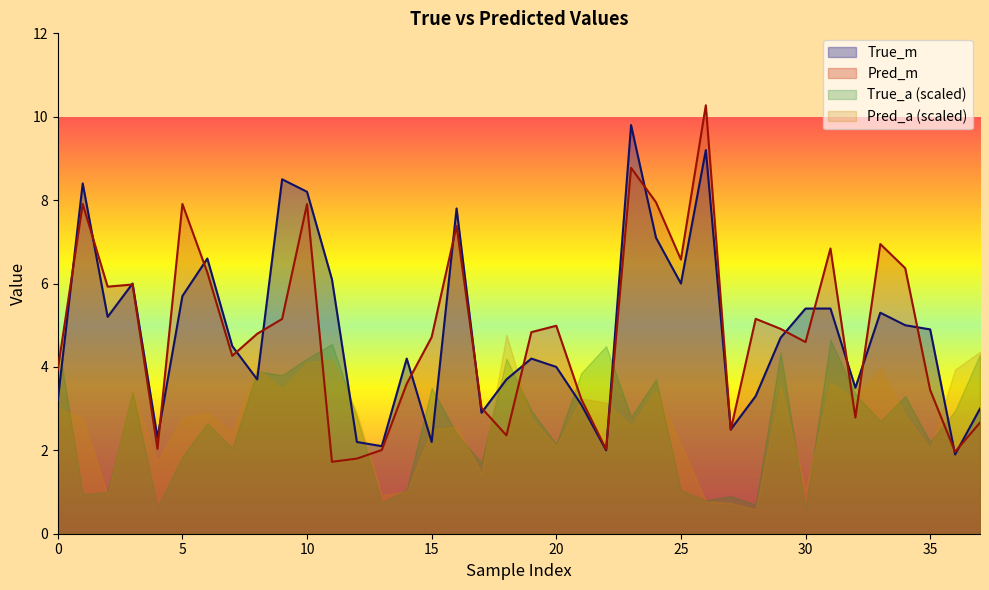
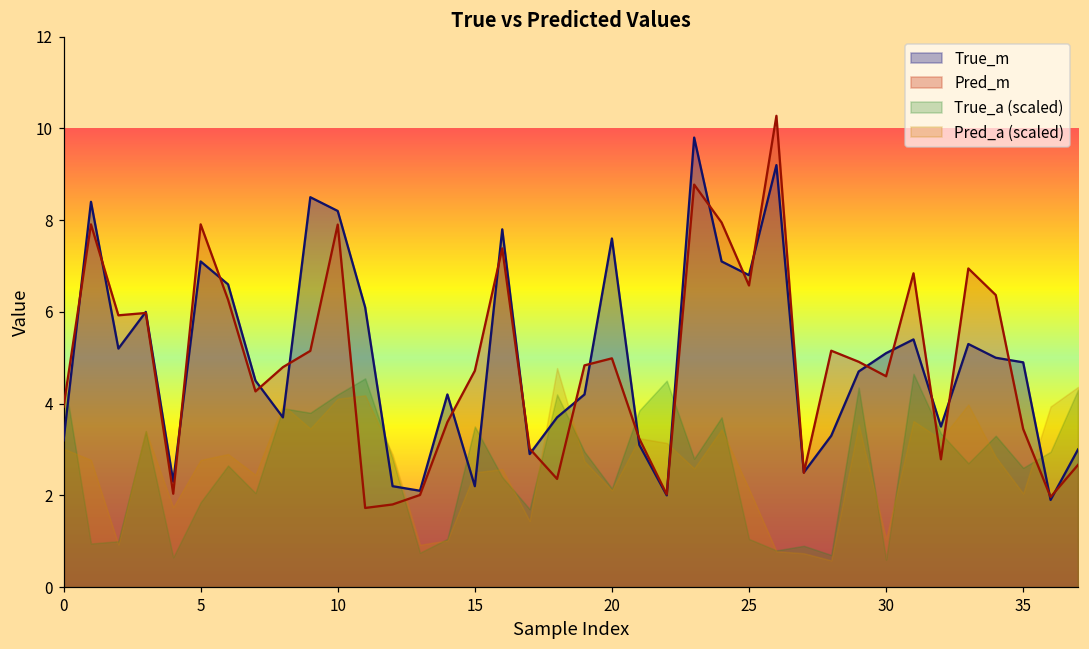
True_m, 5: 5.7 -> 7.1
True_m, 20: 4.0 -> 7.6
True_m, 25: 6.0 -> 6.8
True_m, 30: 5.4 -> 5.1
True_a (scaled), 35: 2.2 -> 2.6
